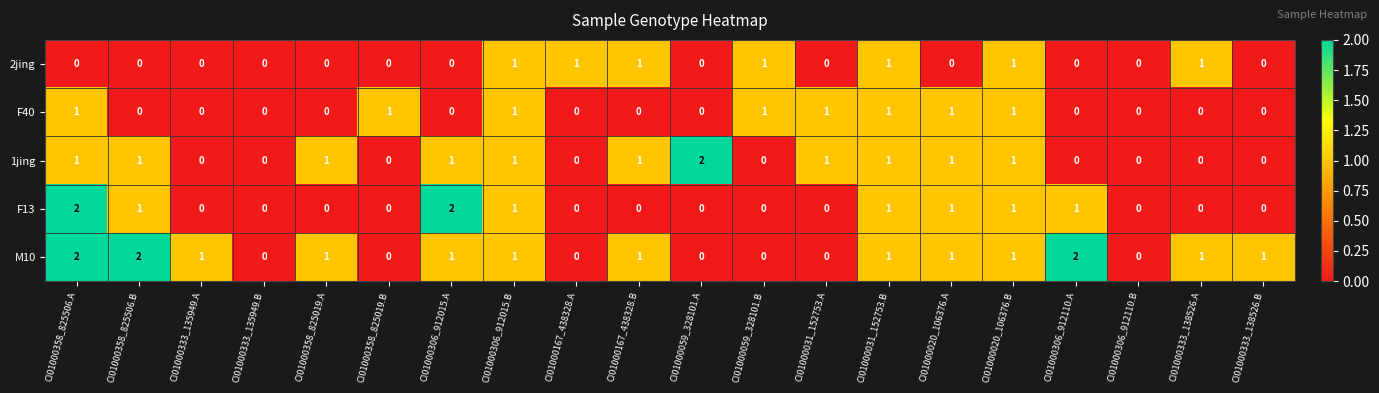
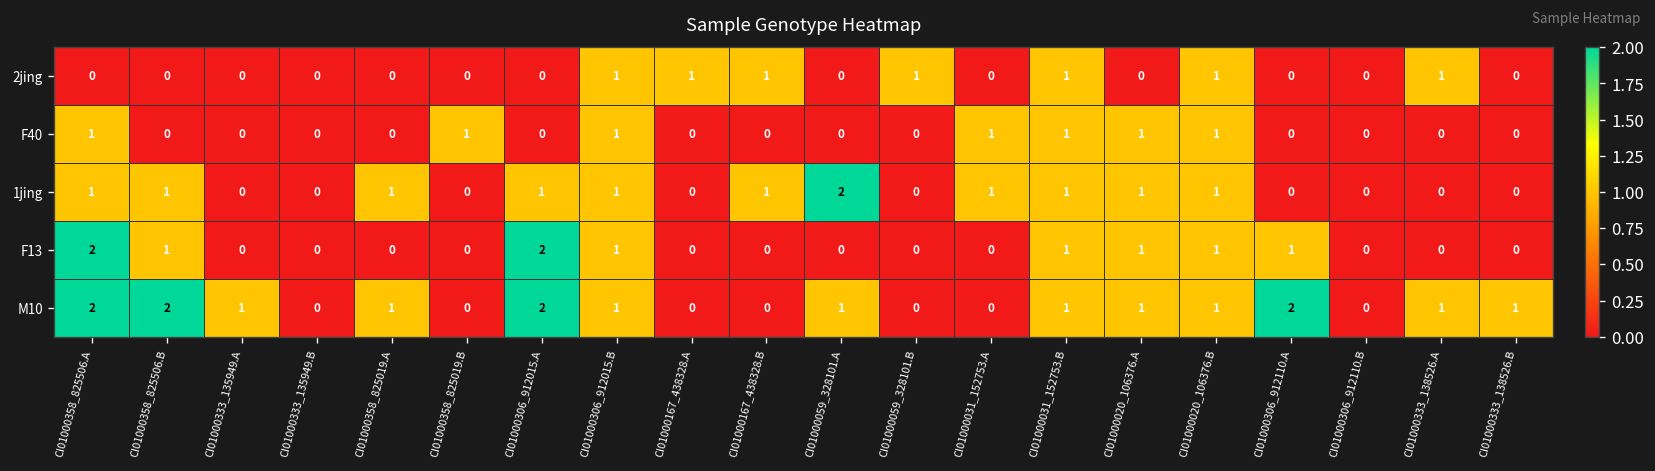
F40, CI01000059_328101.B: 1 -> 0
M10, CI01000306_912015.A: 1 -> 2
M10, CI01000167_438328.B: 1 -> 0
M10, CI01000059_328101.A: 0 -> 1
